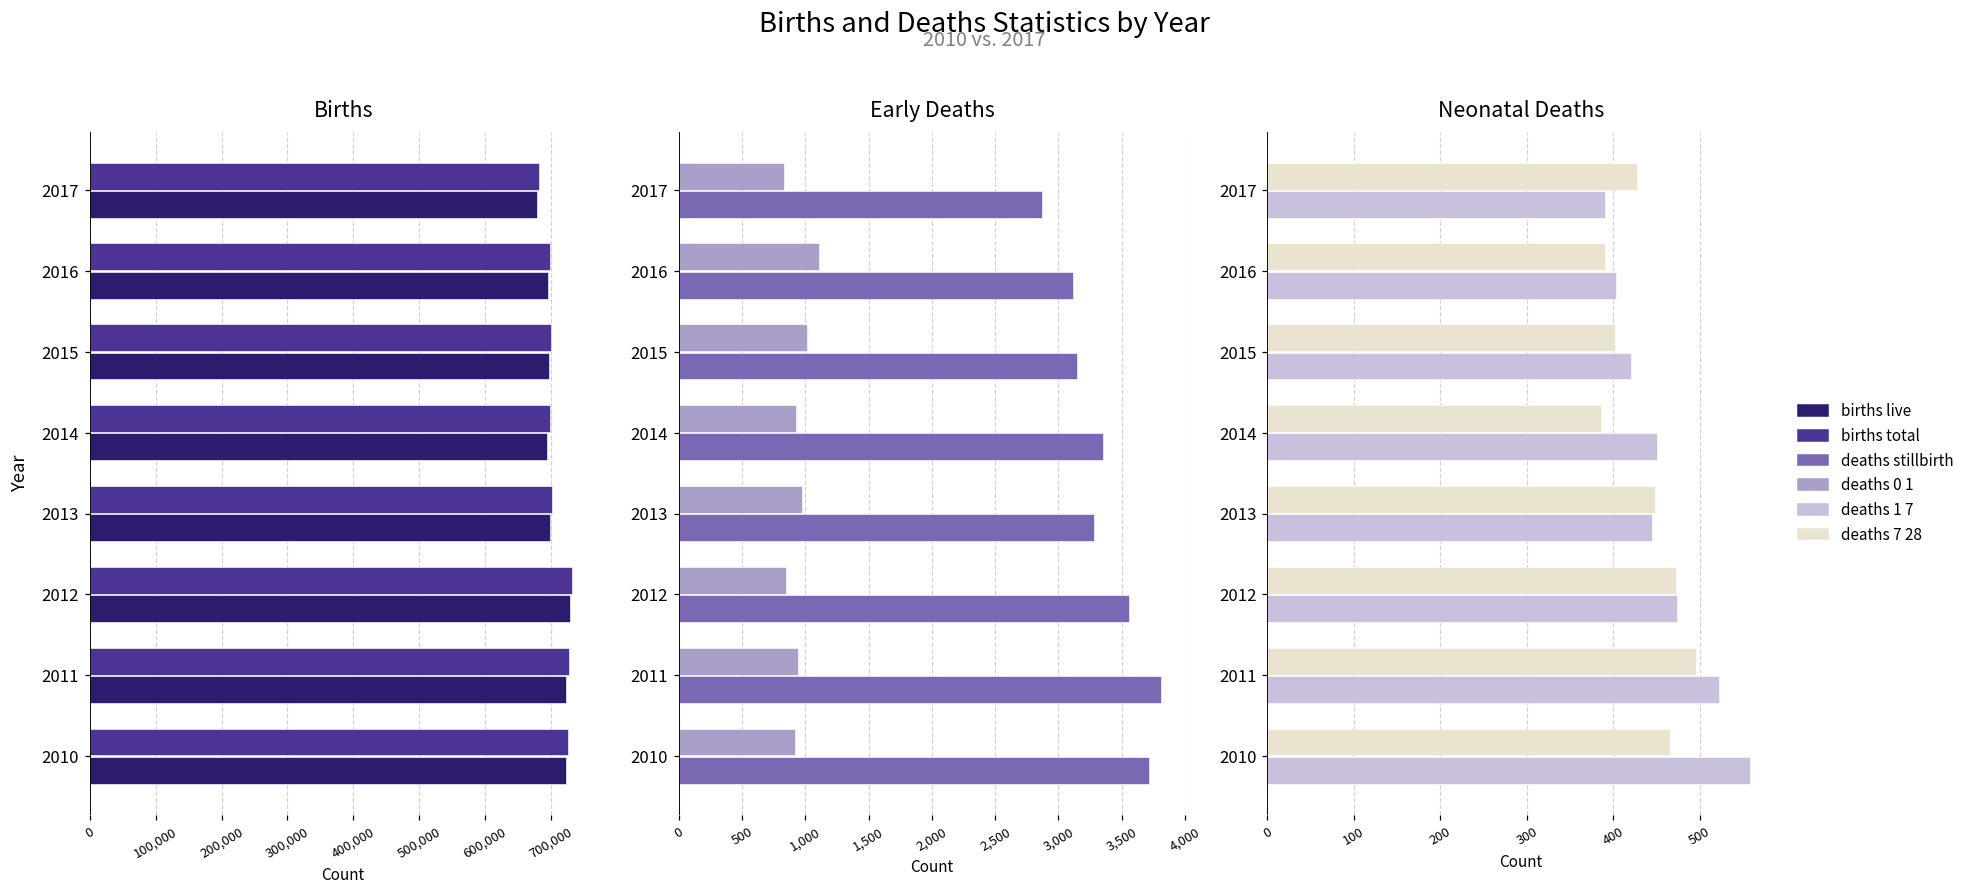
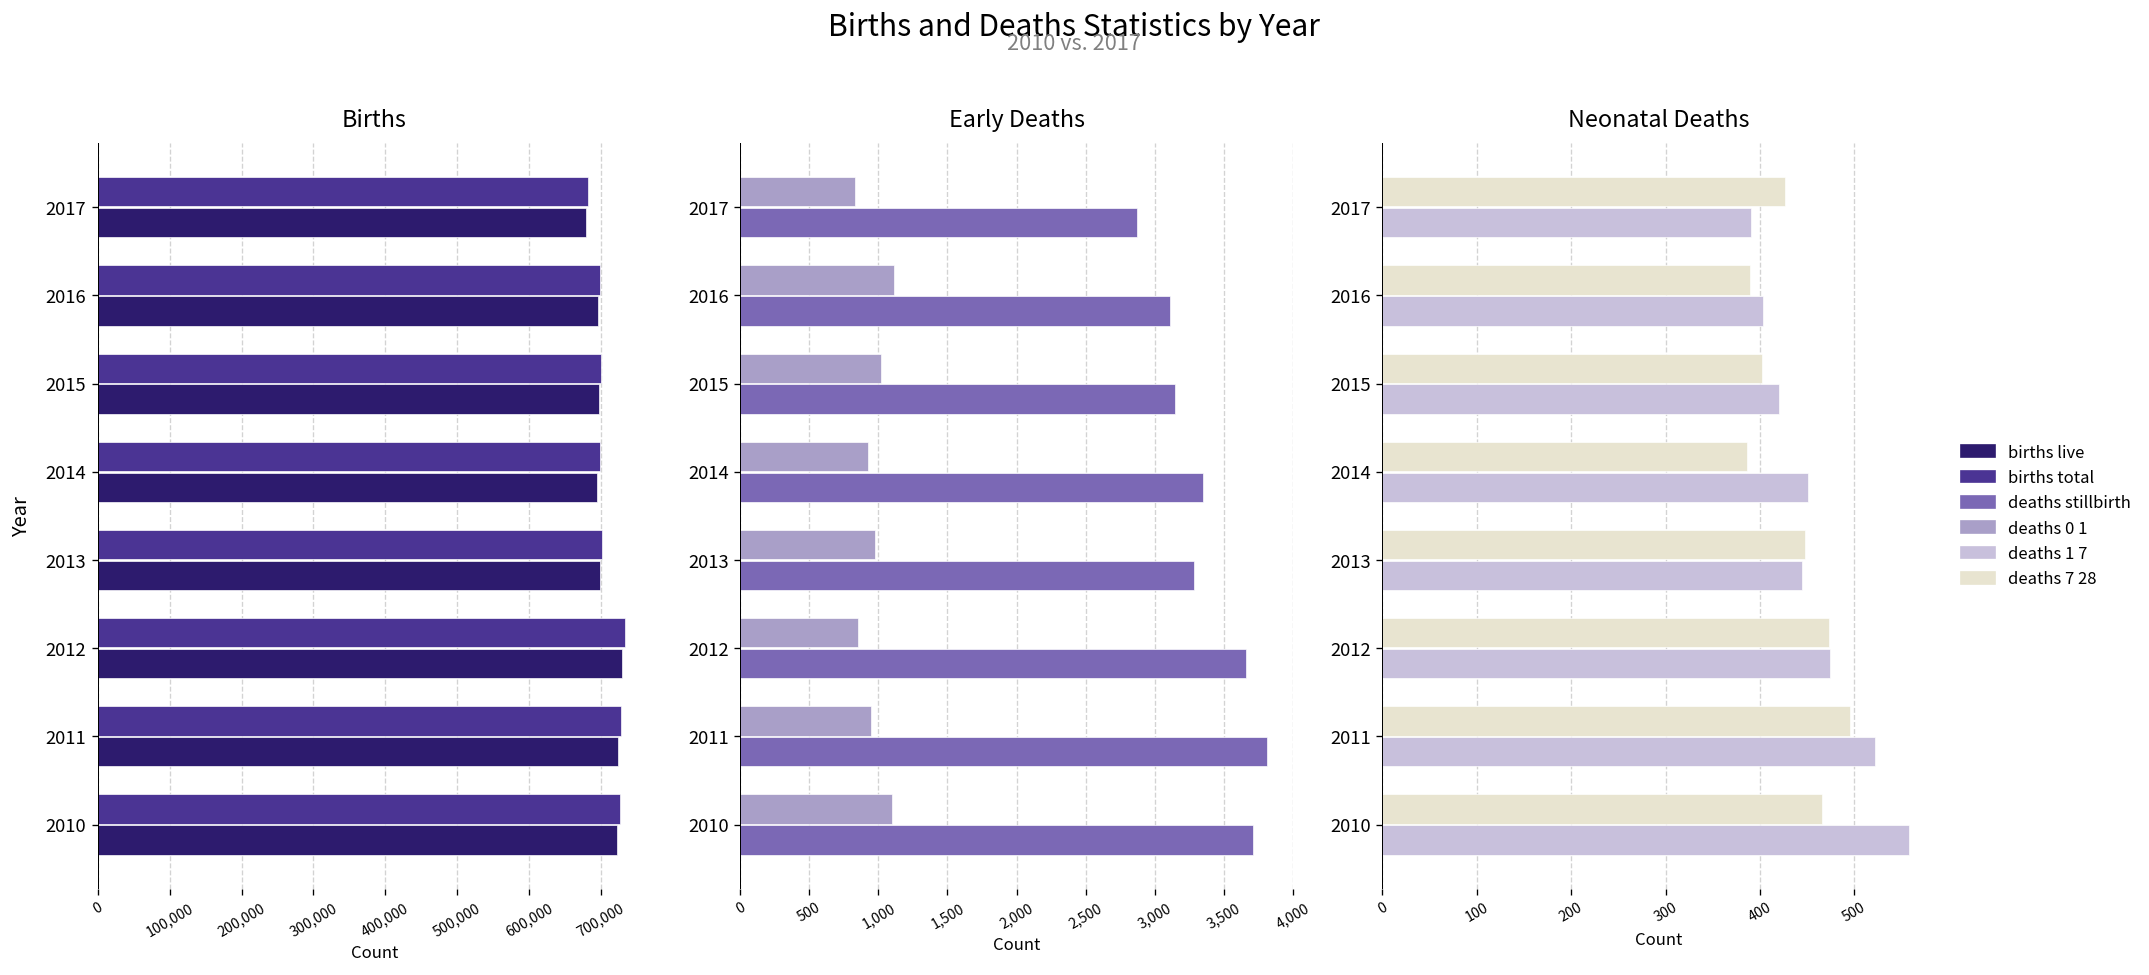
Early Deaths, deaths stillbirth, 2012: 3,560 -> 3,660
Early Deaths, deaths 0 1, 2010: 920 -> 1,100
